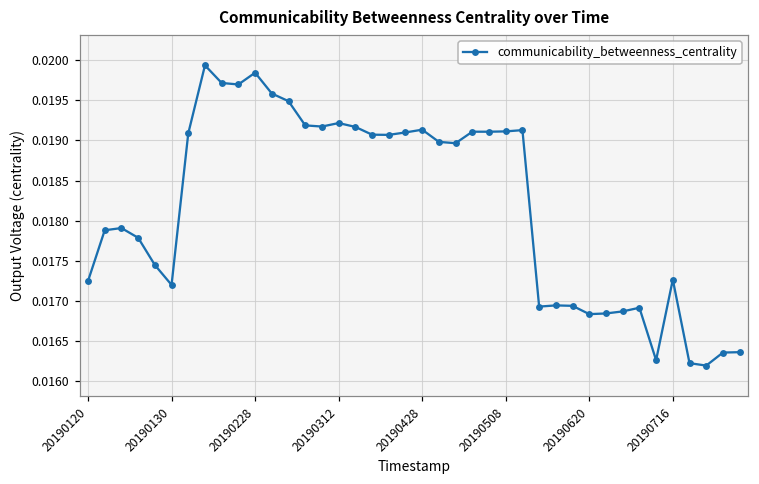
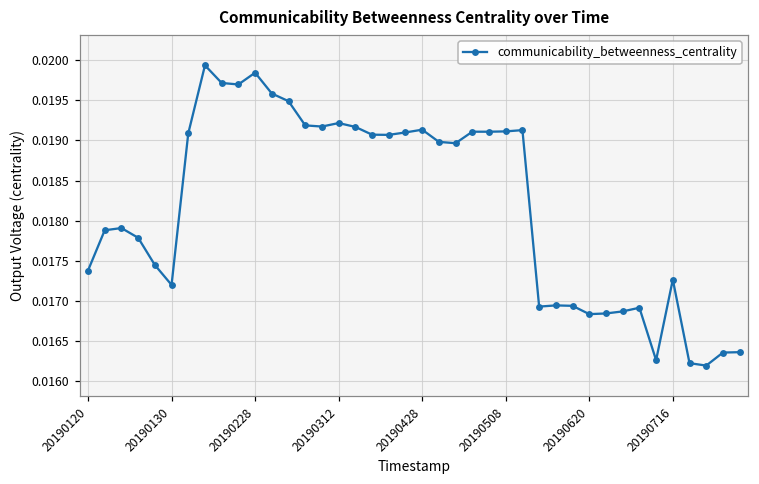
20190120: 0.0172 -> 0.0174
